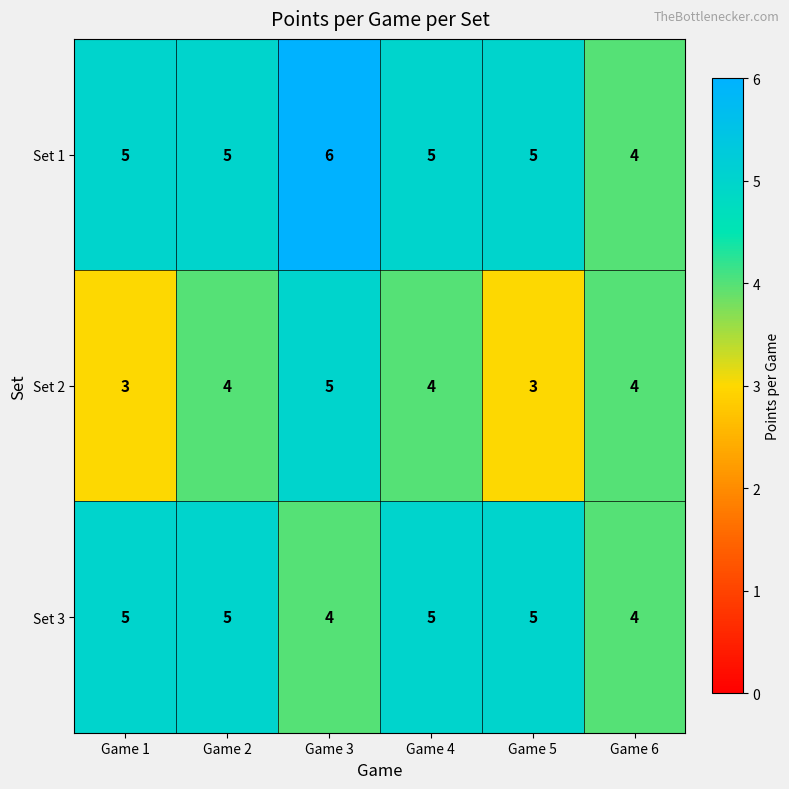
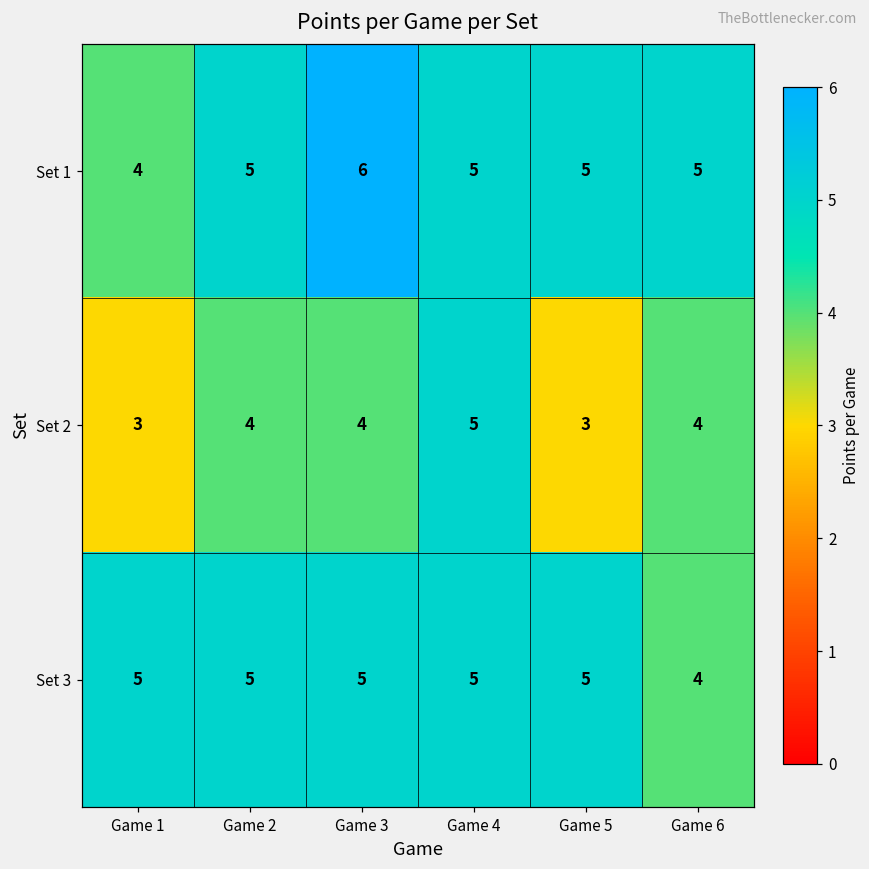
Set 1, Game 1: 5 -> 4
Set 1, Game 6: 4 -> 5
Set 2, Game 3: 5 -> 4
Set 2, Game 4: 4 -> 5
Set 3, Game 3: 4 -> 5
